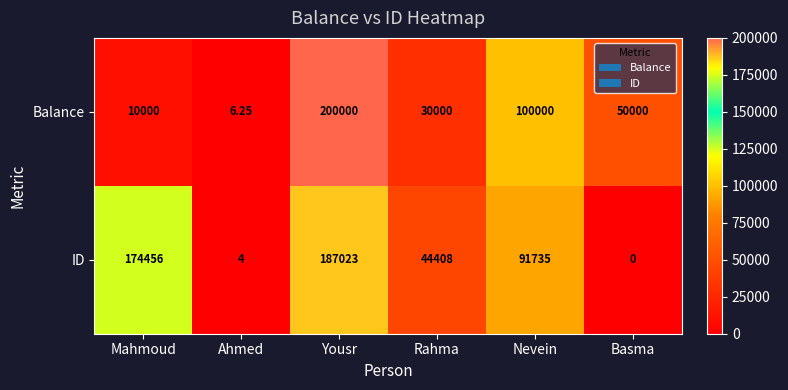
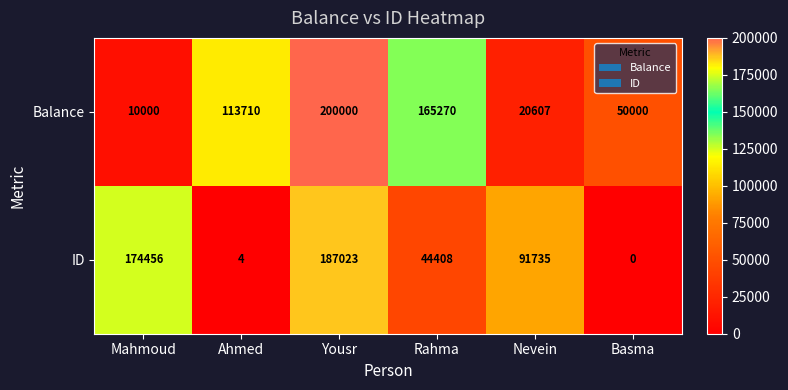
Balance, Ahmed: 6.25 -> 113710
Balance, Rahma: 30000 -> 165270
Balance, Nevein: 100000 -> 20607
